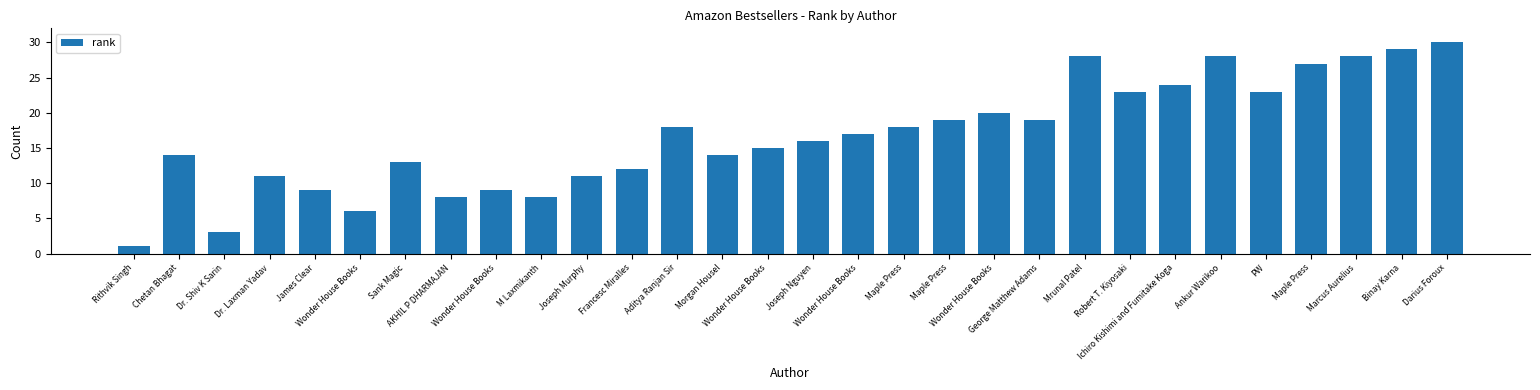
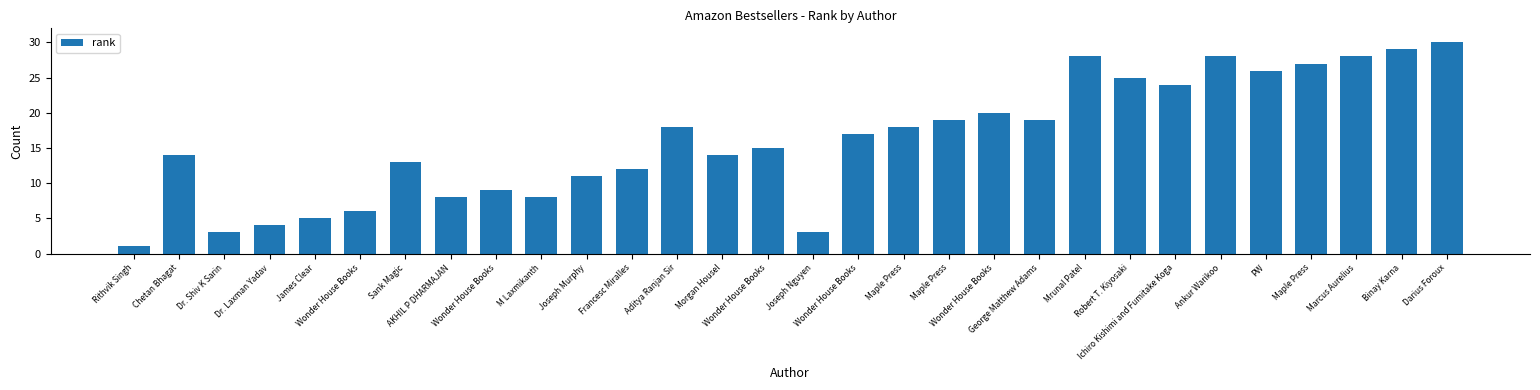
Dr. Laxman Yadav: 11 -> 4
James Clear: 9 -> 5
Joseph Nguyen: 16 -> 3
Robert T. Kiyosaki: 23 -> 25
PW: 23 -> 26
